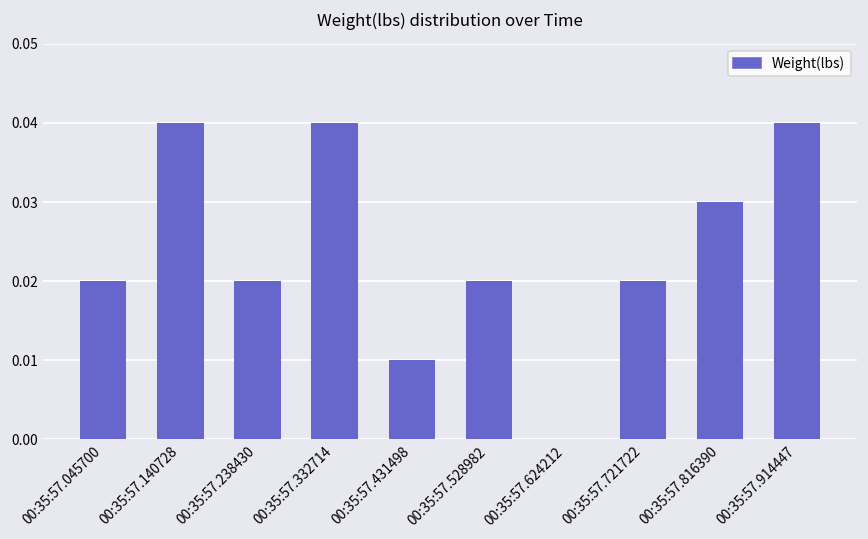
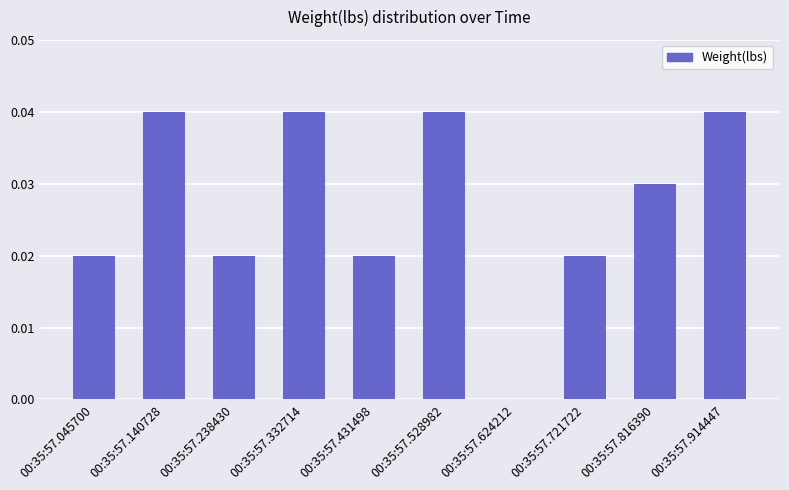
00:35:57.431498: 0.01 -> 0.02
00:35:57.528982: 0.02 -> 0.04
